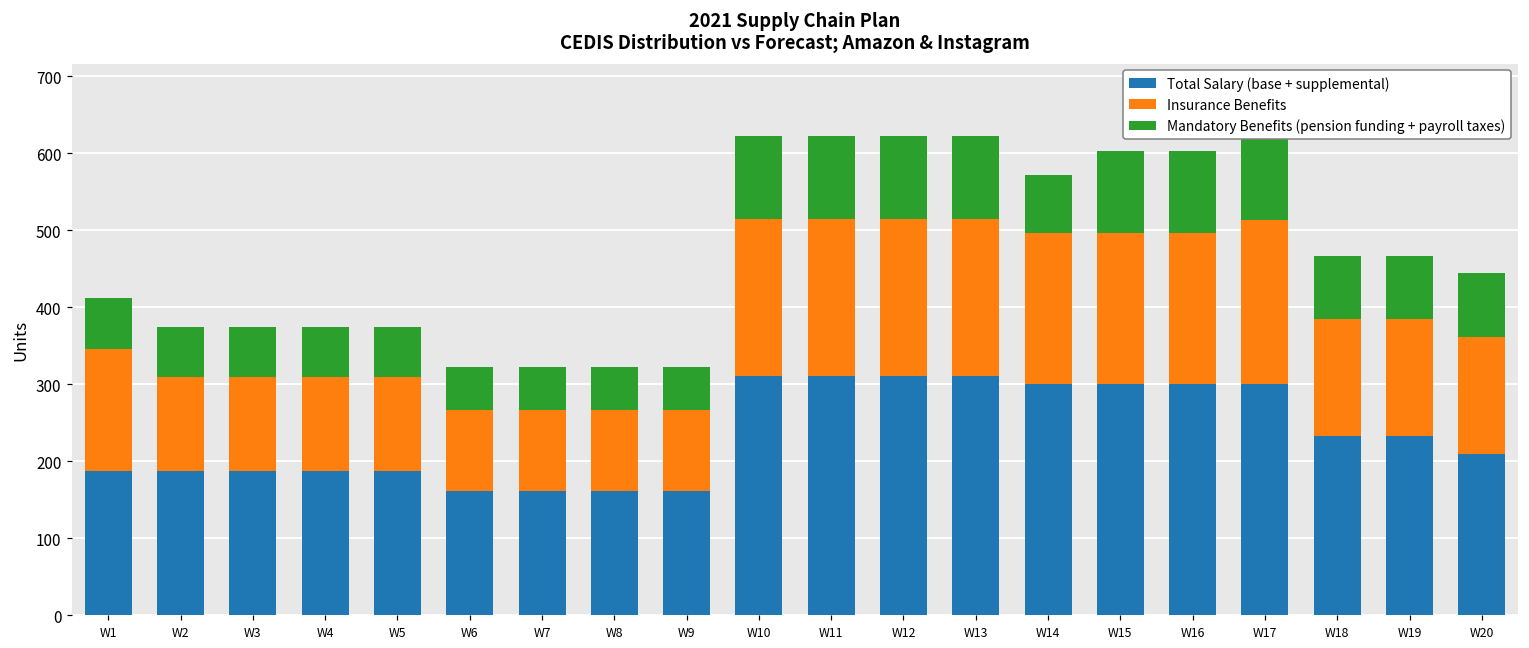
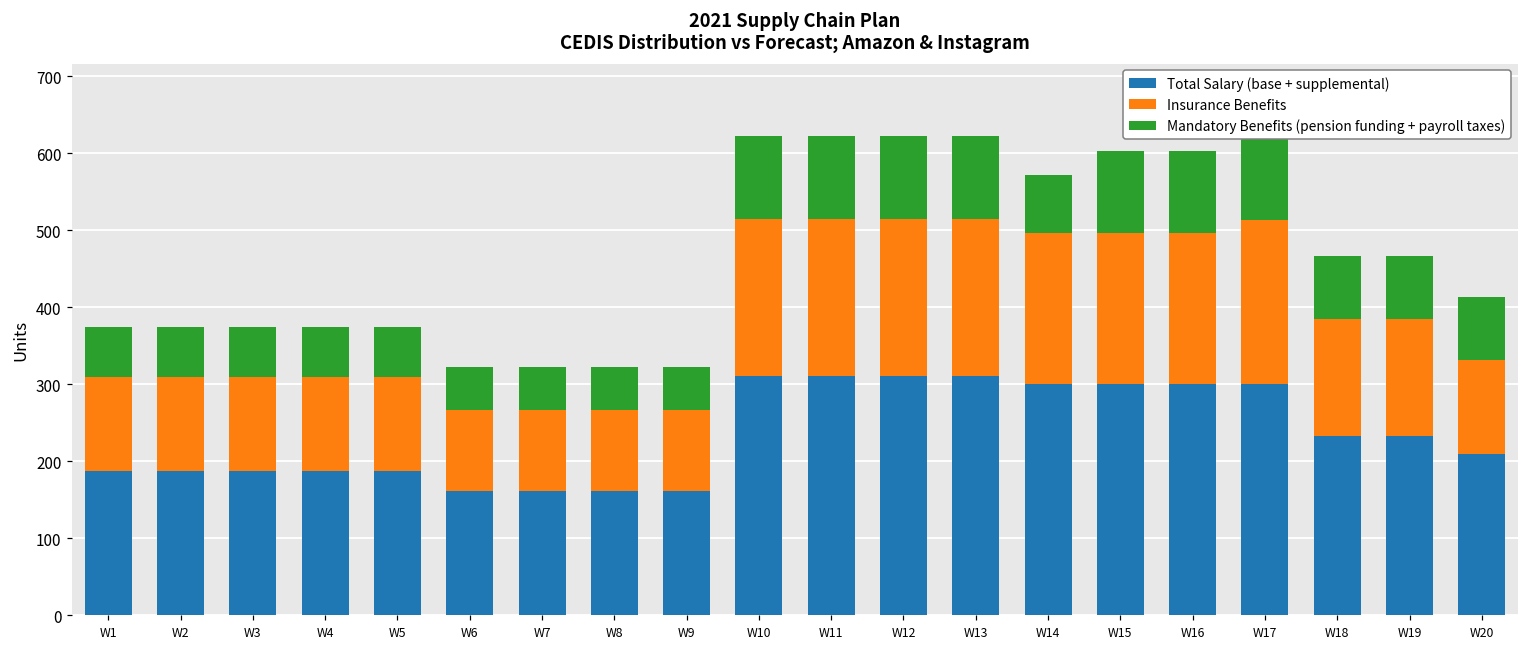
Insurance Benefits, W1: 160 -> 120
Insurance Benefits, W20: 150 -> 120
